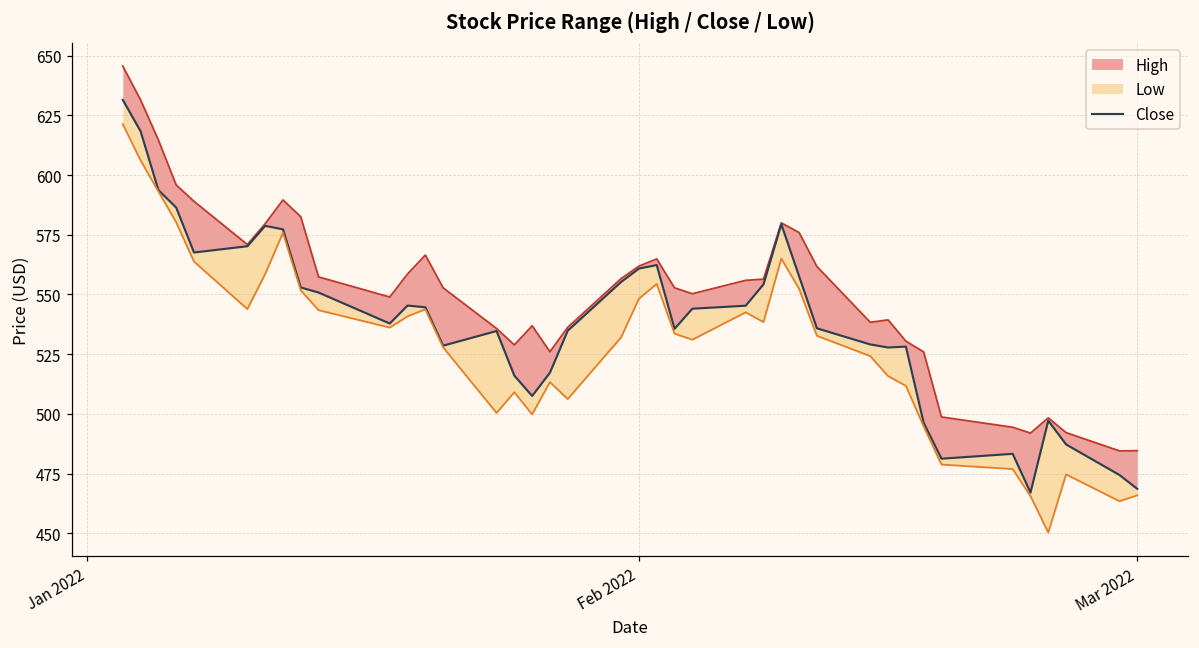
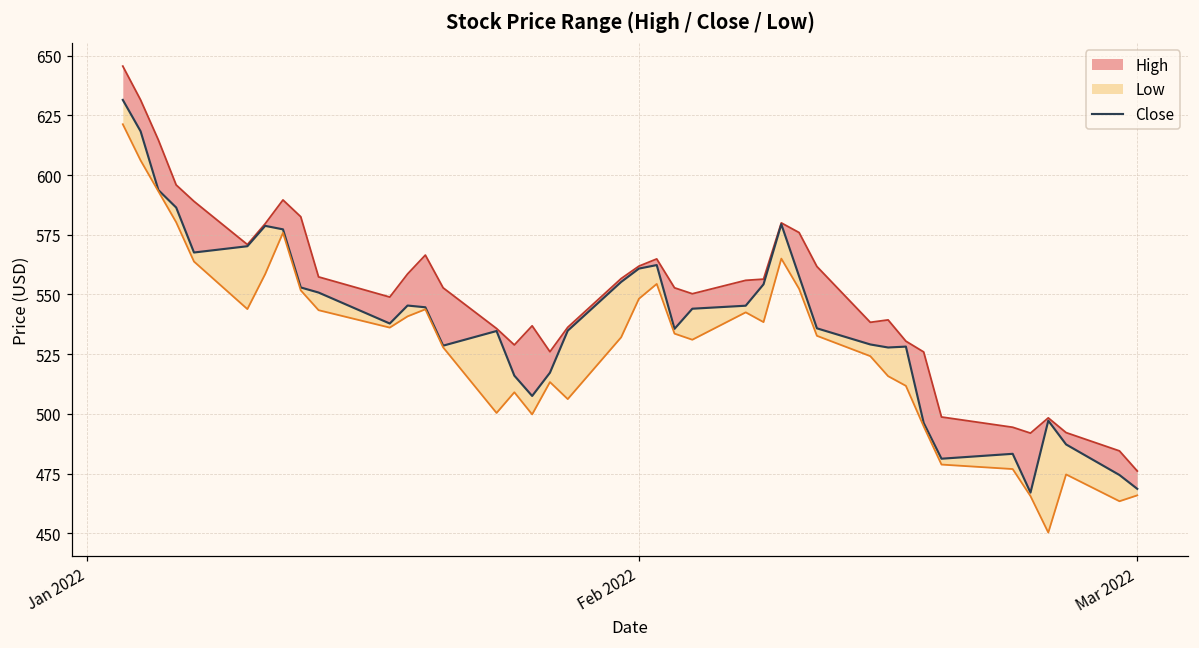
High, Mar 2022: 485 -> 476
